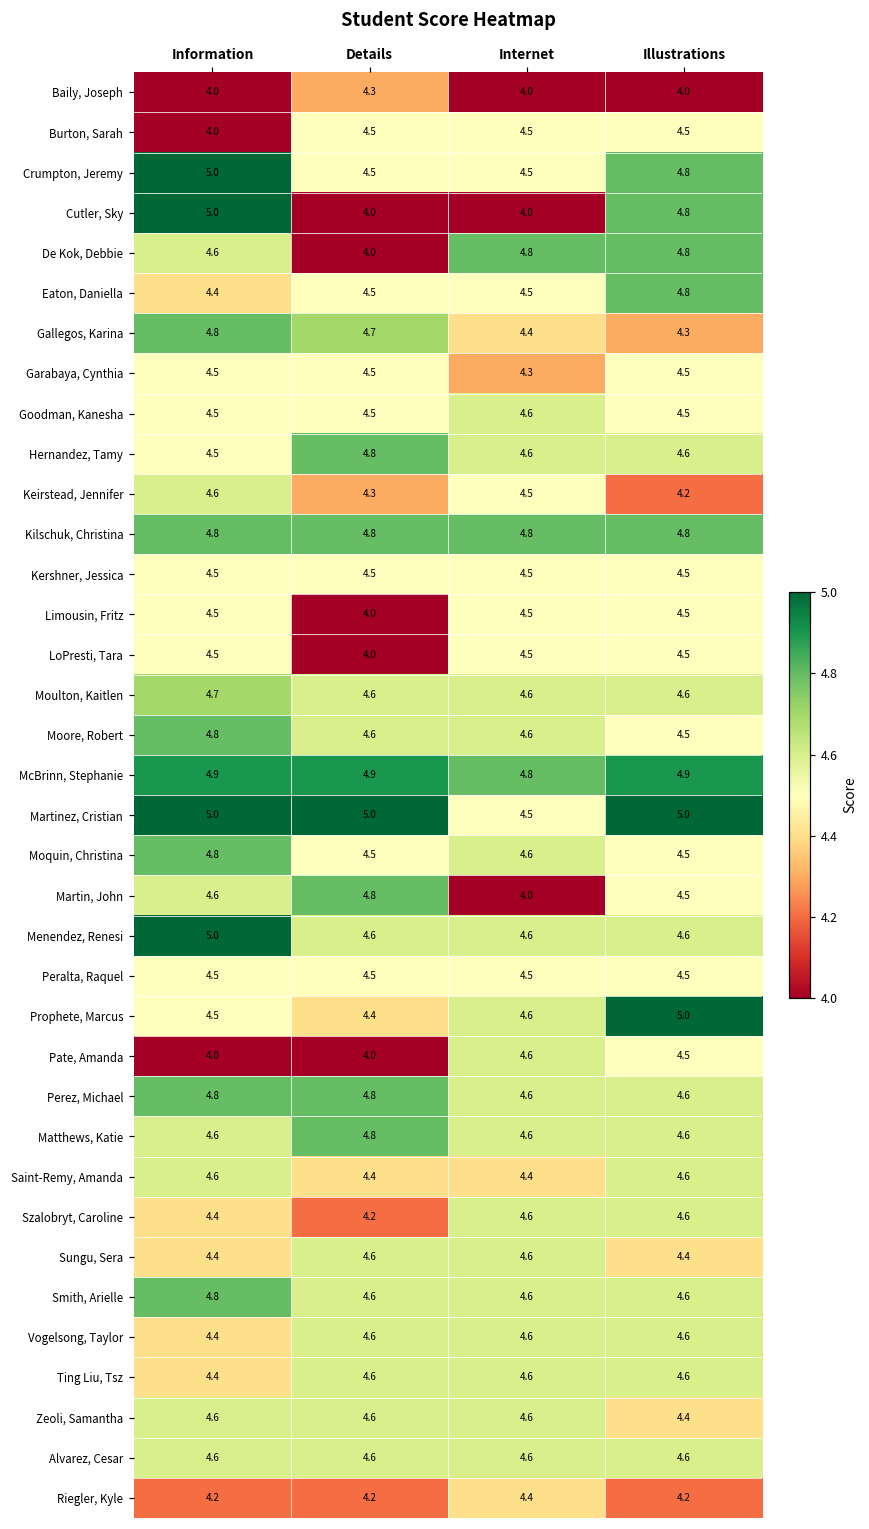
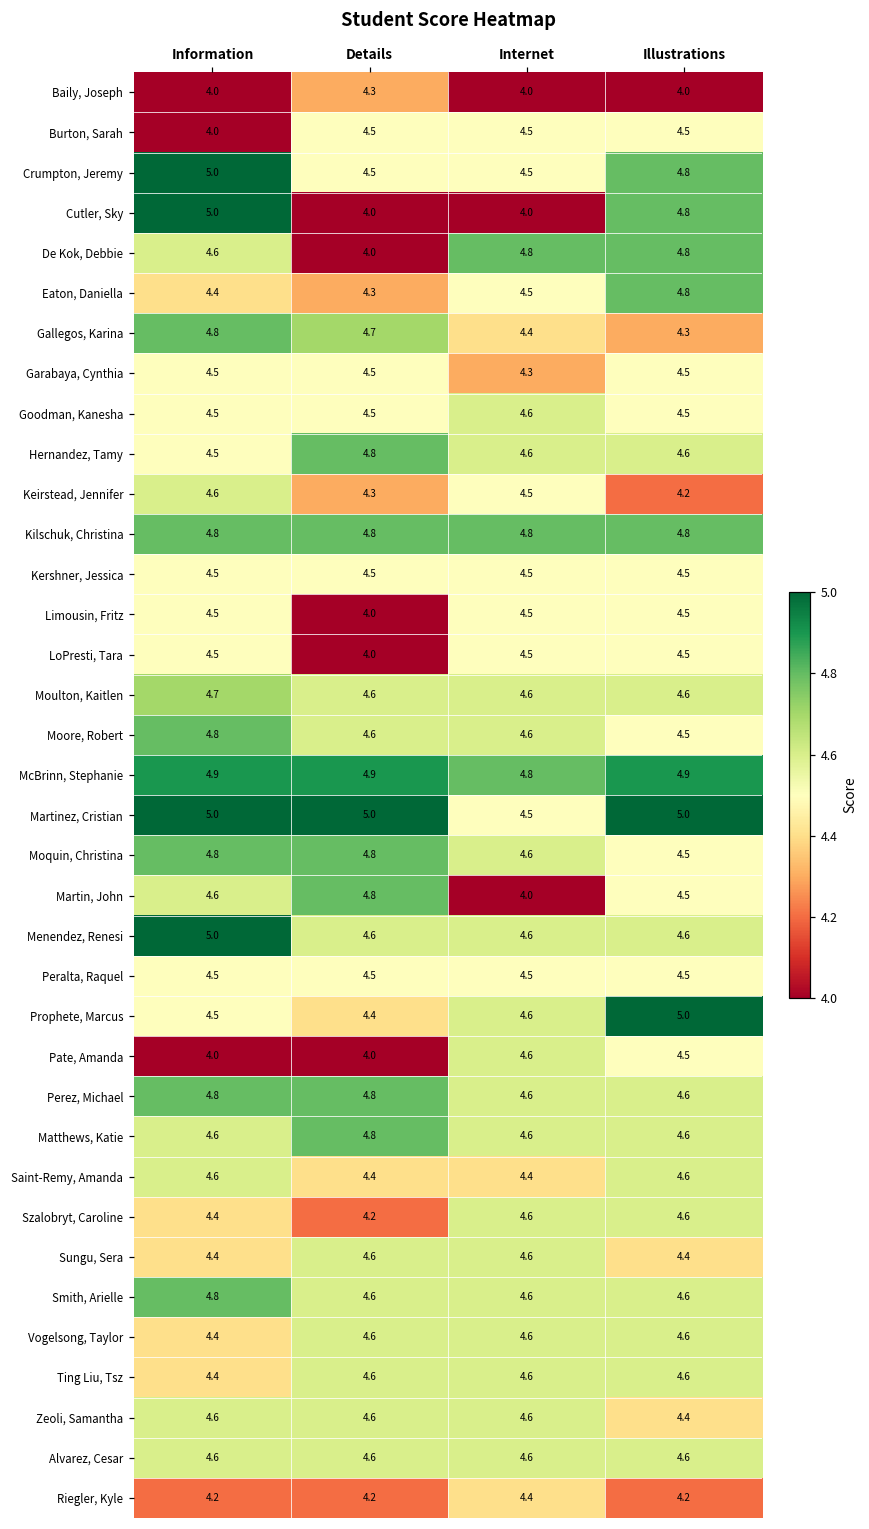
Eaton, Daniella, Details: 4.5 -> 4.3
Moquin, Christina, Details: 4.5 -> 4.8
